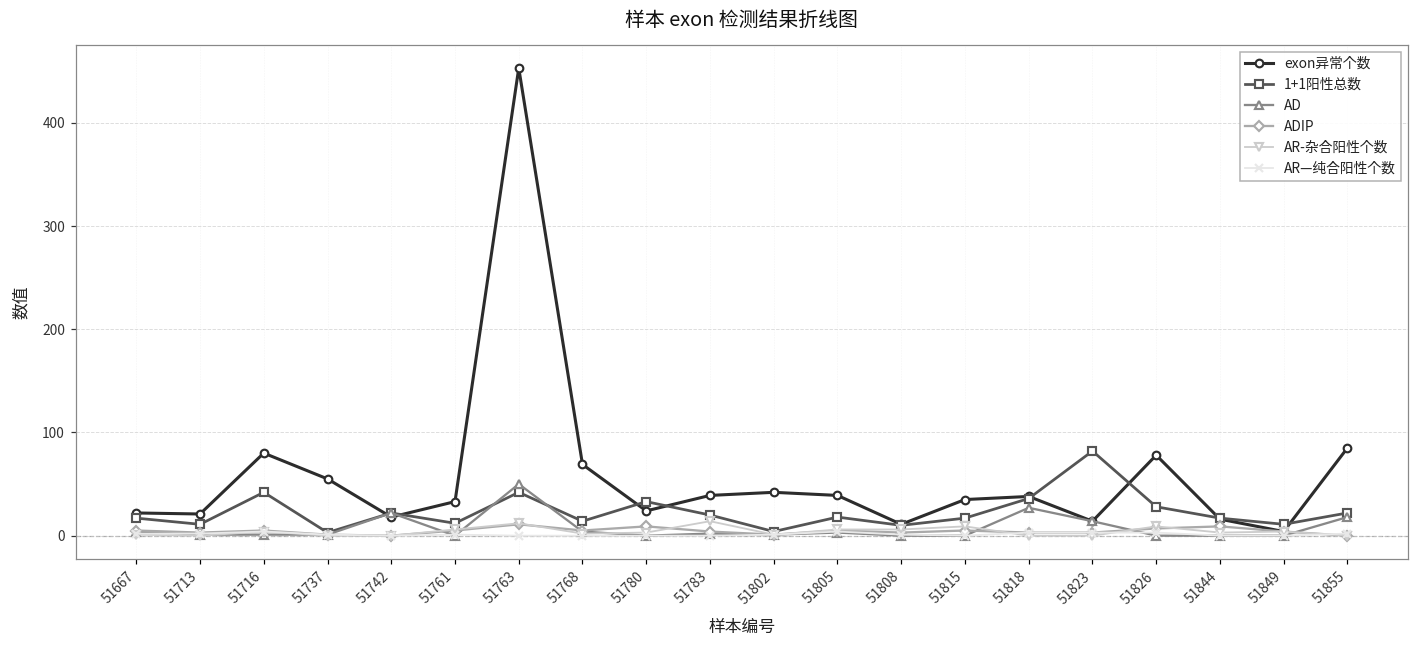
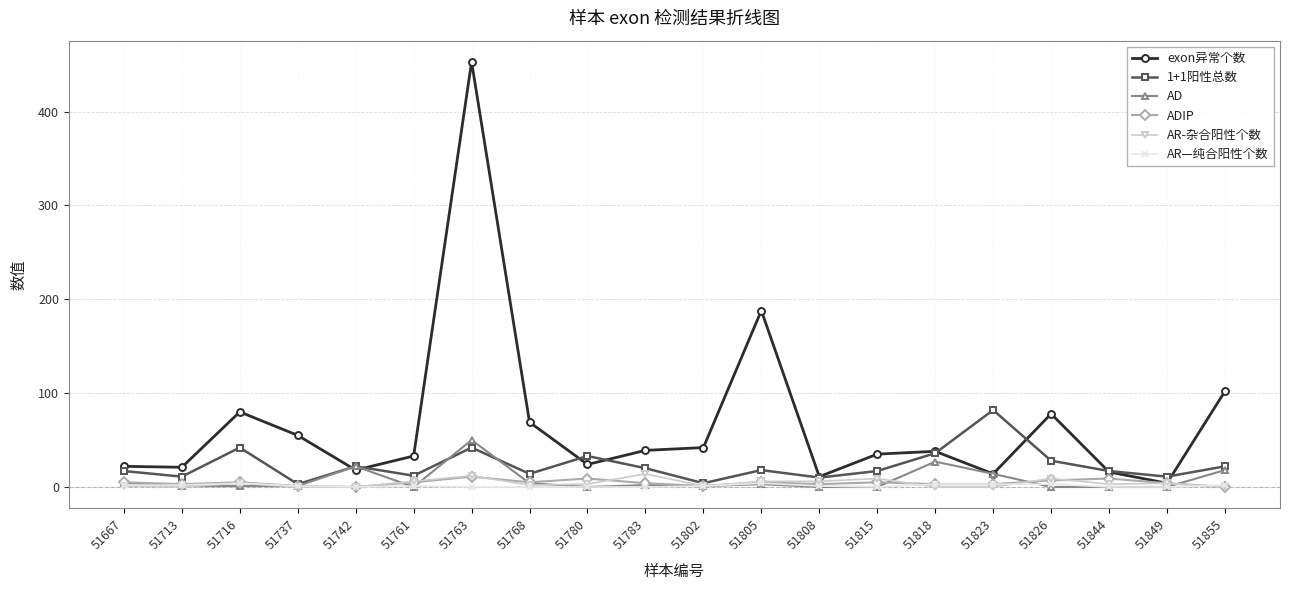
exon异常个数, 51805: 40 -> 190
exon异常个数, 51855: 90 -> 100
